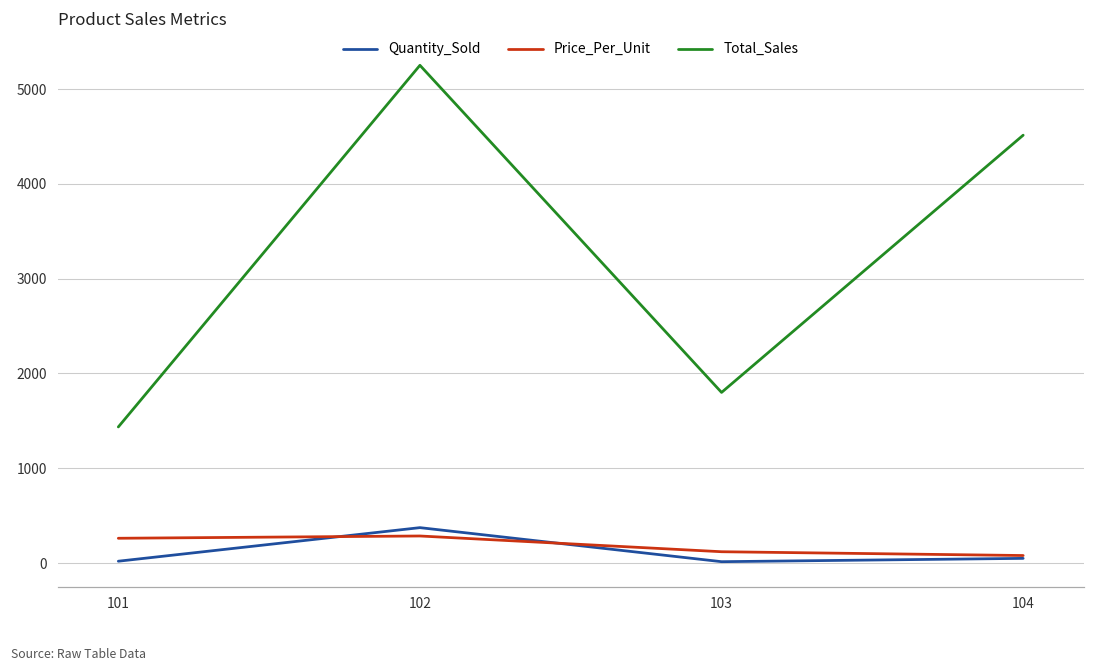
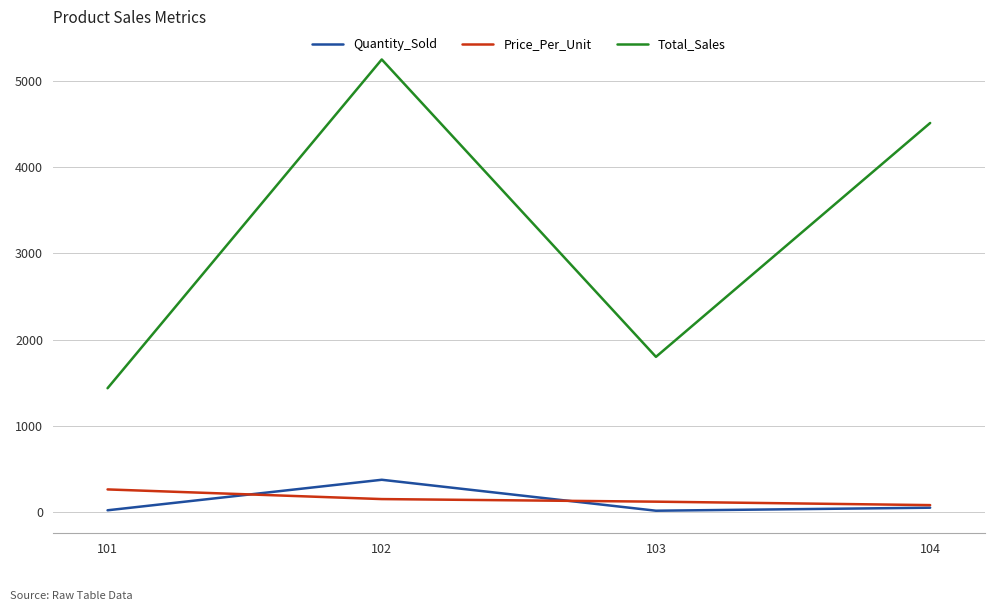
Price_Per_Unit, 102: 300 -> 200
